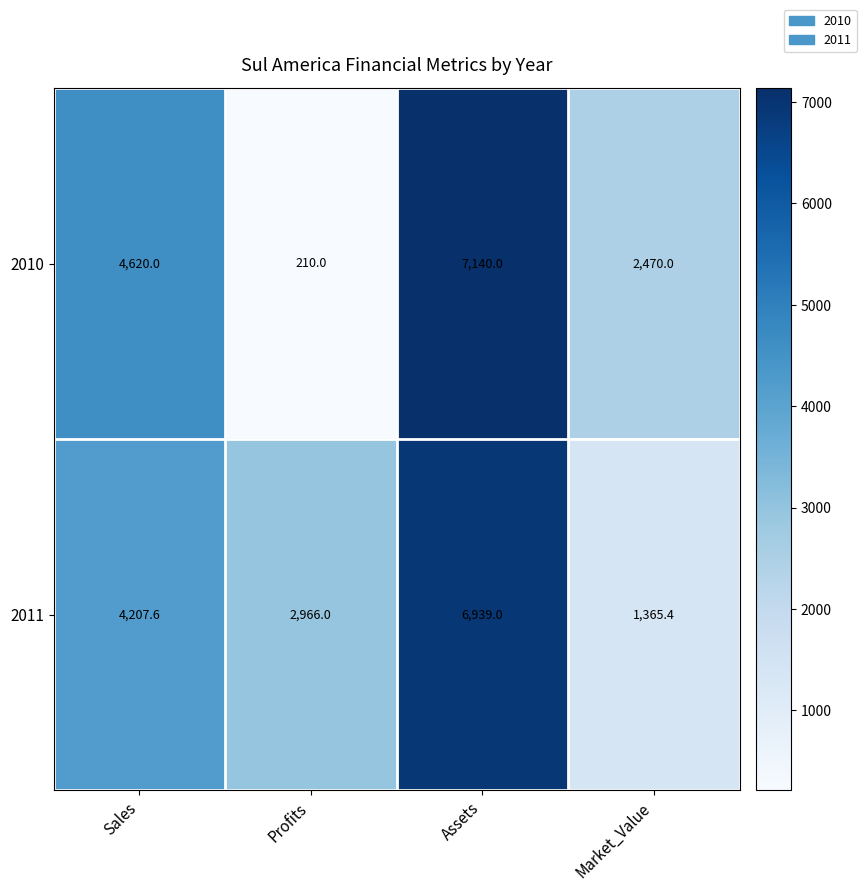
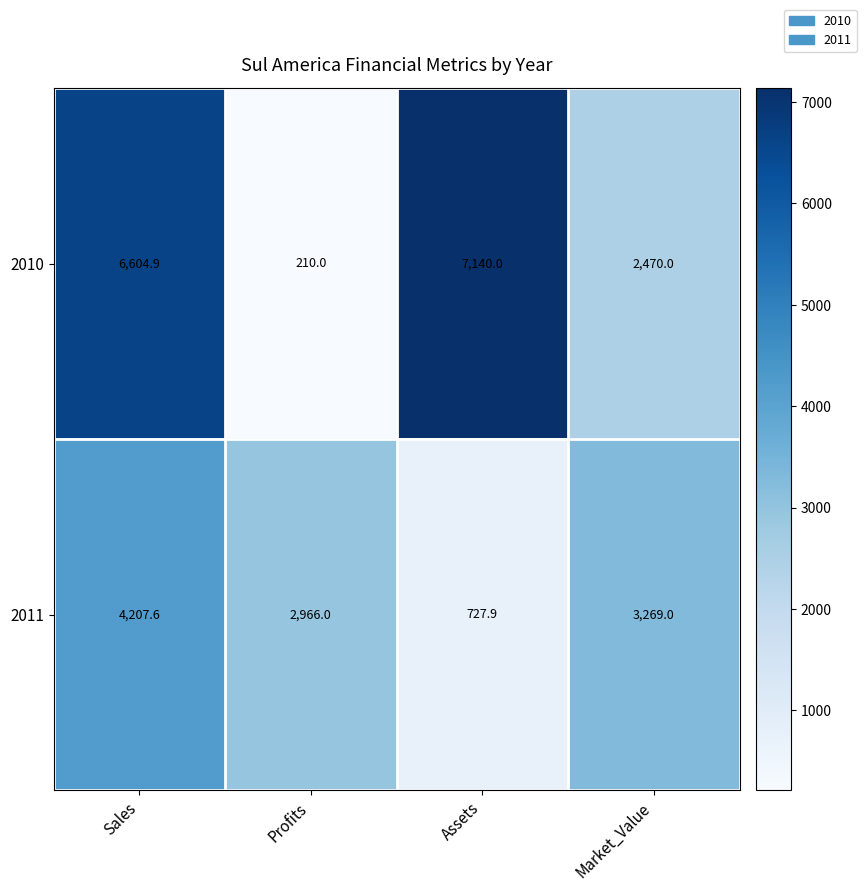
2010, Sales: 4,620.0 -> 6,604.9
2011, Assets: 6,939.0 -> 727.9
2011, Market_Value: 1,365.4 -> 3,269.0
